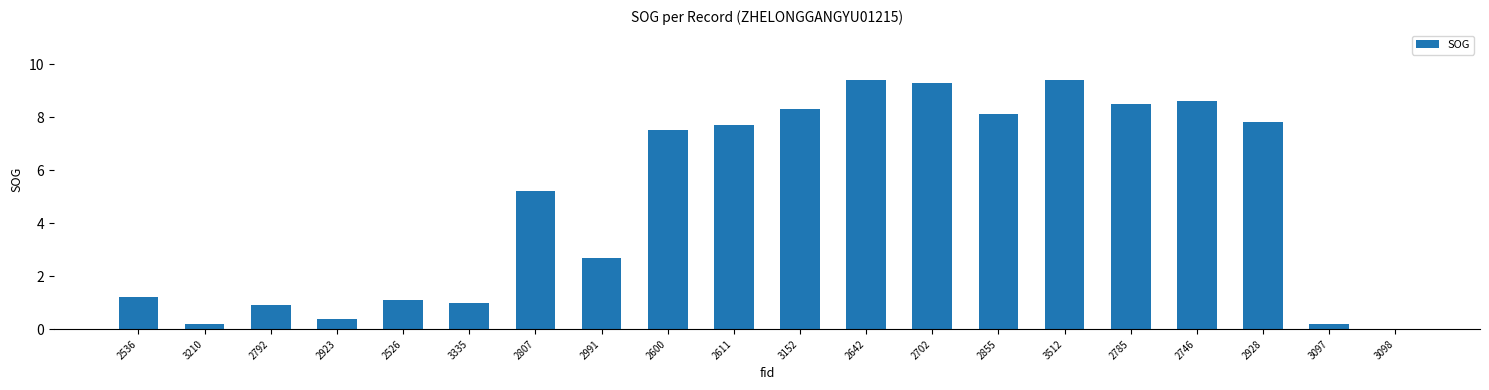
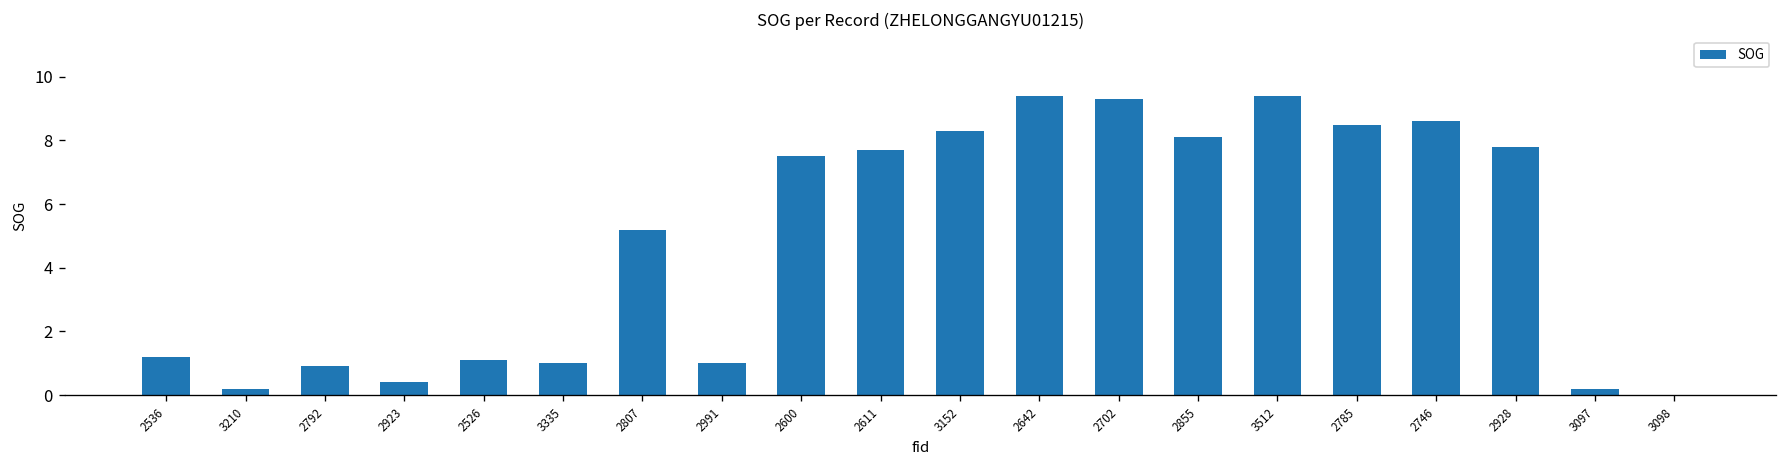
2991: 2.7 -> 1.0
